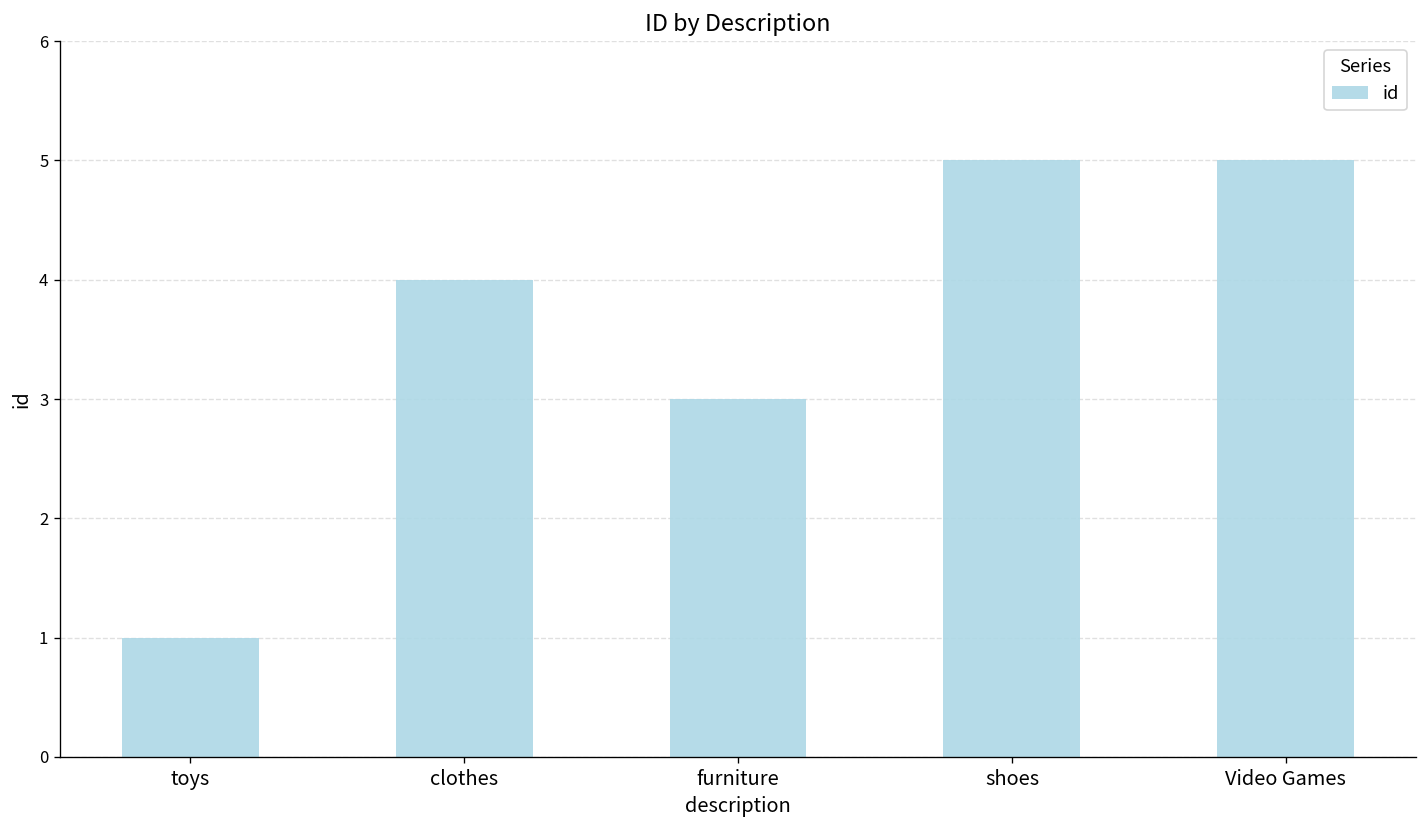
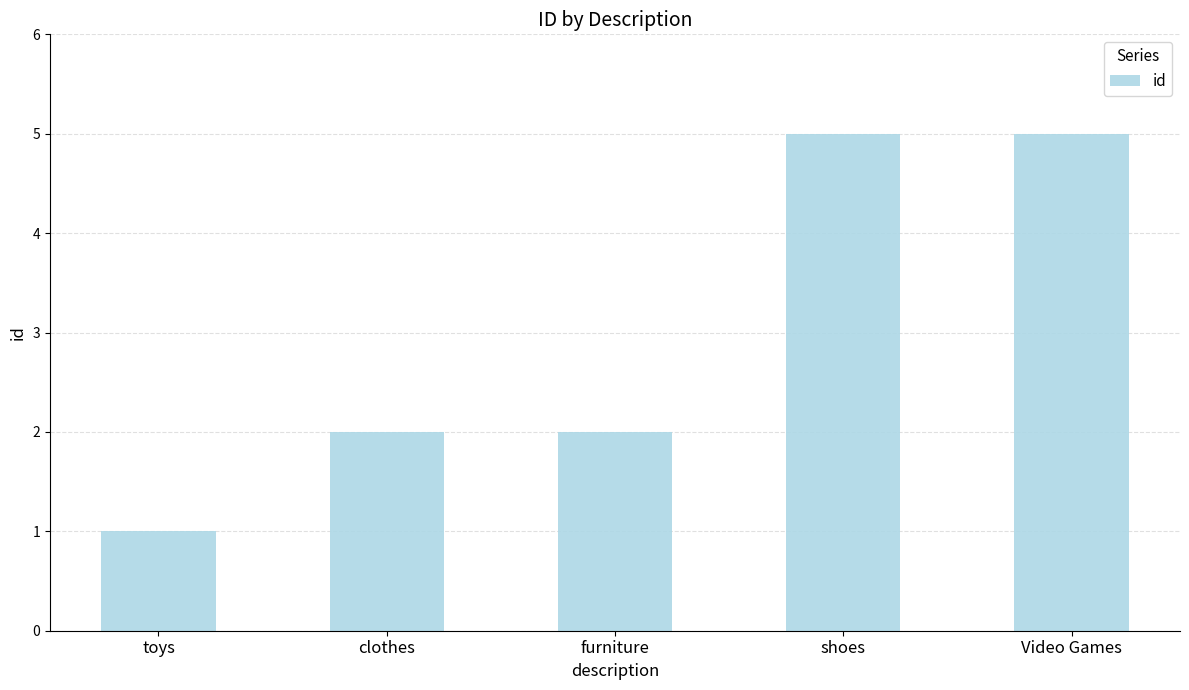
clothes: 4 -> 2
furniture: 3 -> 2
